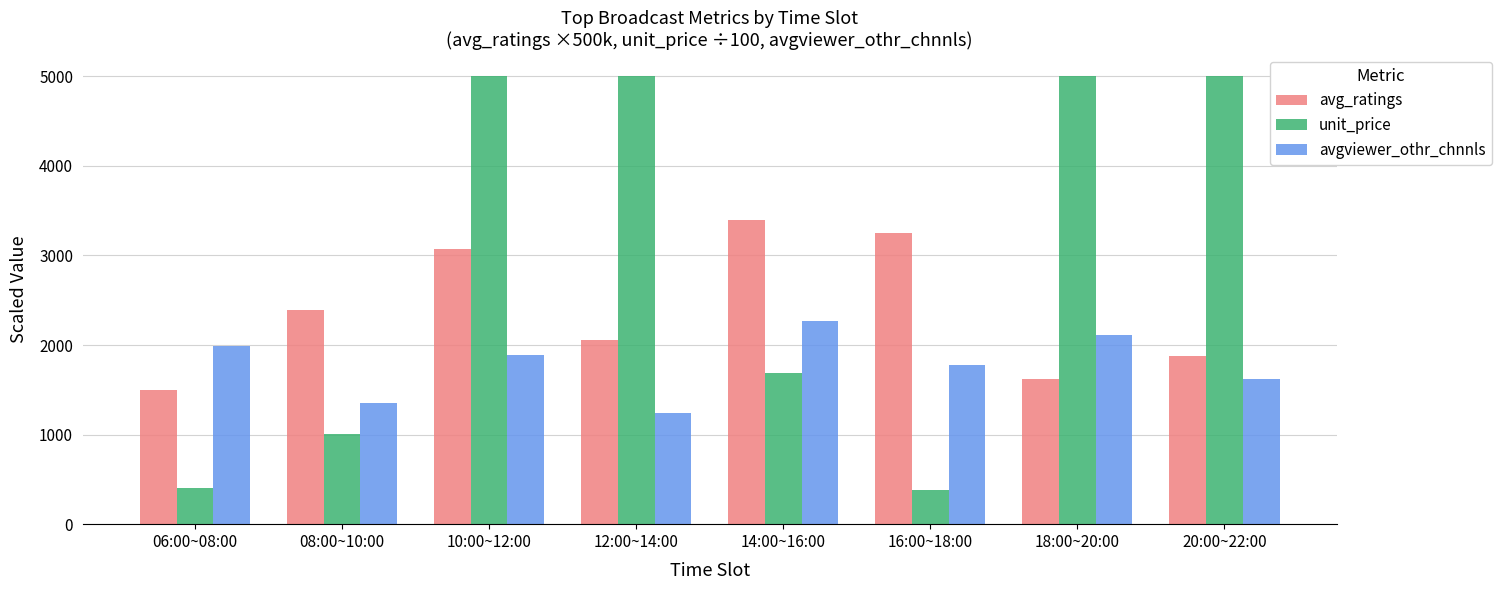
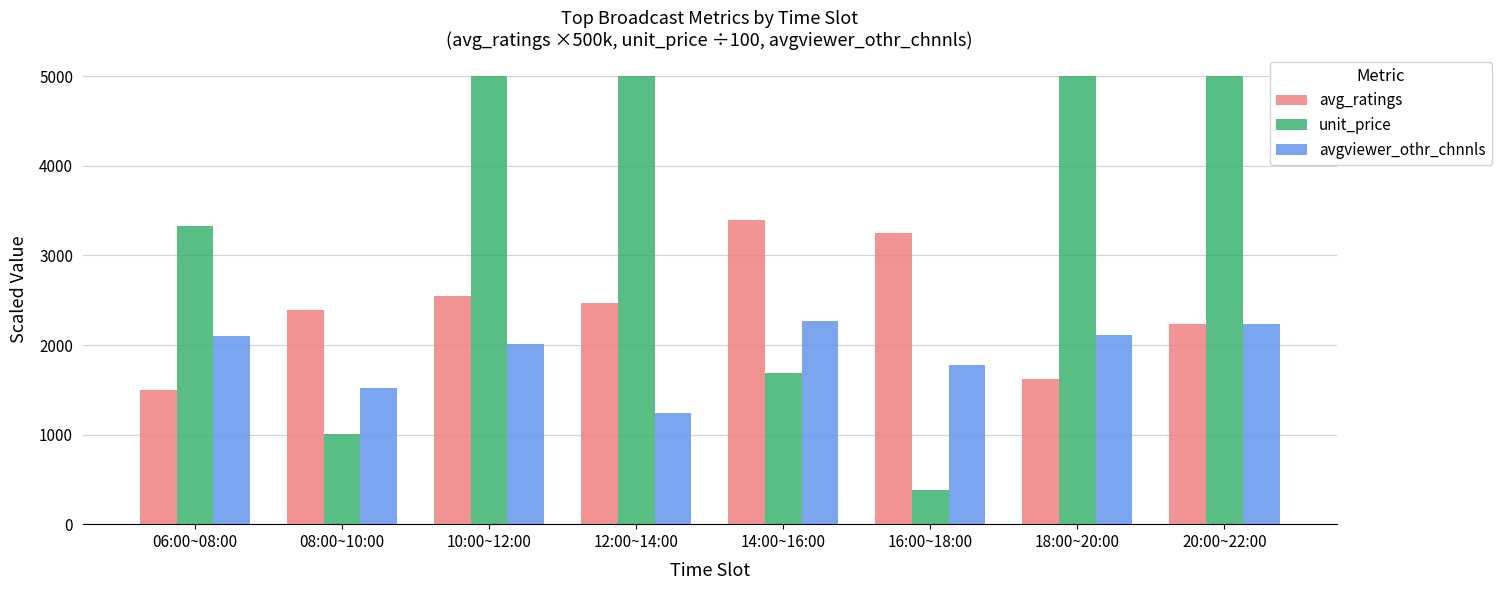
unit_price, 06:00~08:00: 400 -> 3300
avgviewer_othr_chnnls, 06:00~08:00: 2000 -> 2100
avgviewer_othr_chnnls, 08:00~10:00: 1400 -> 1500
avg_ratings, 10:00~12:00: 3100 -> 2500
avgviewer_othr_chnnls, 10:00~12:00: 1900 -> 2000
avg_ratings, 12:00~14:00: 2100 -> 2500
avg_ratings, 20:00~22:00: 1900 -> 2200
avgviewer_othr_chnnls, 20:00~22:00: 1600 -> 2200
